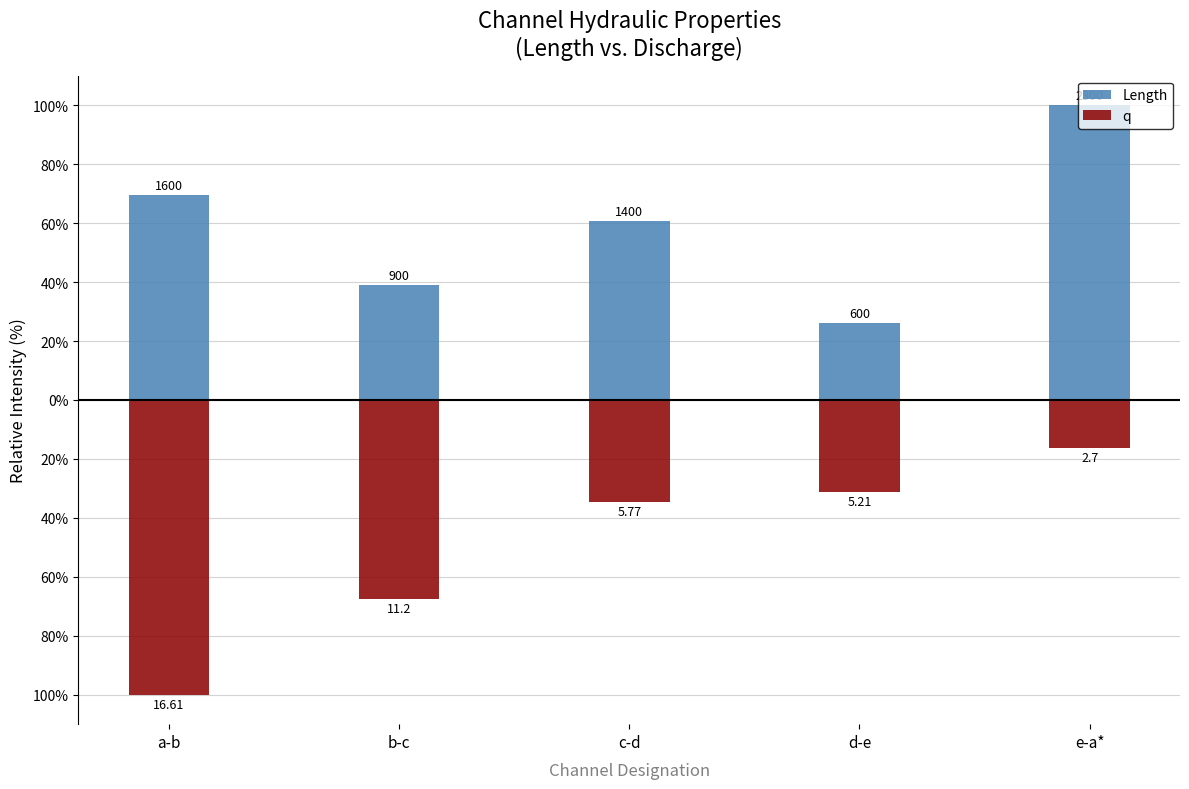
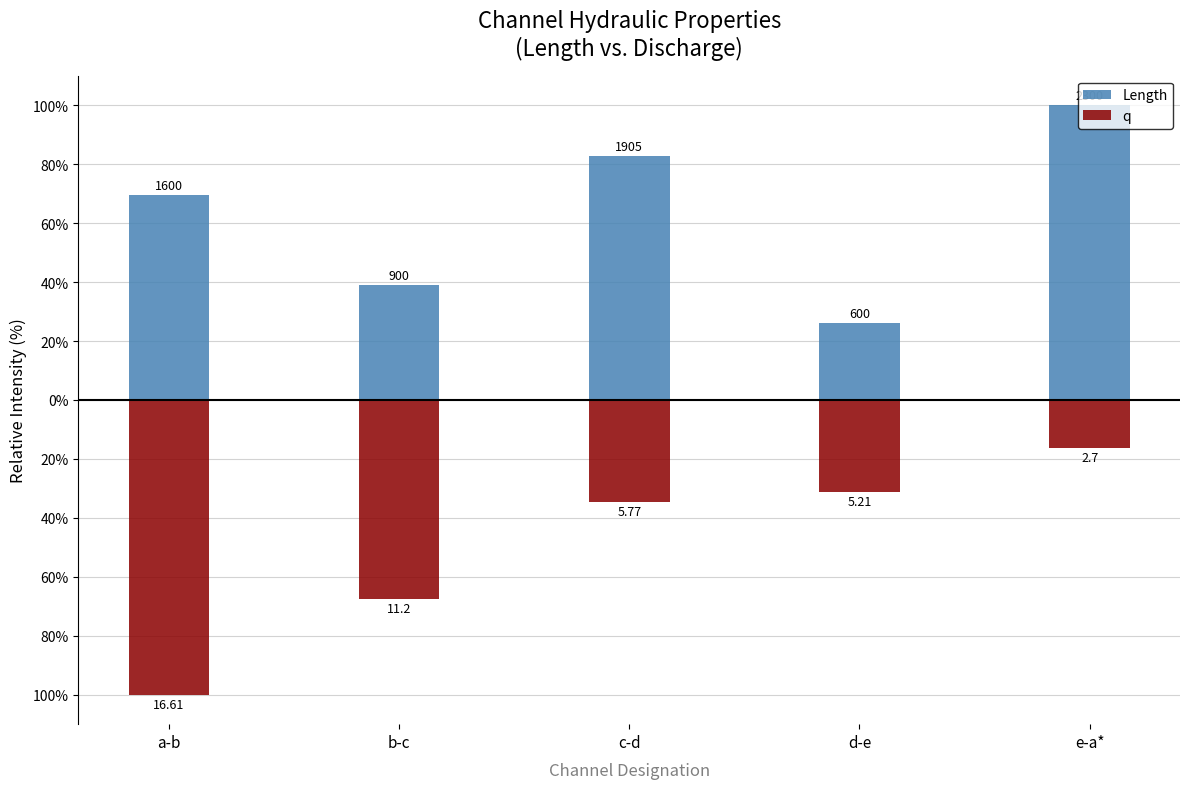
Length, c-d: 1400 -> 1905
